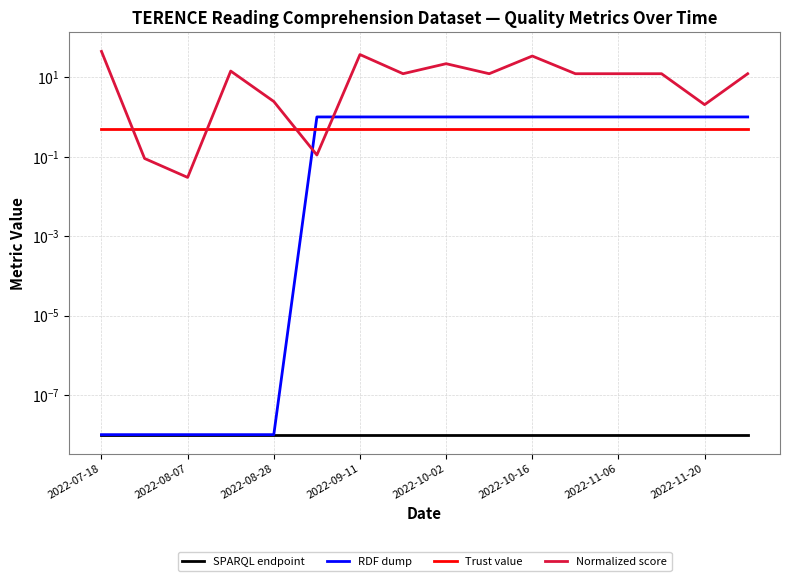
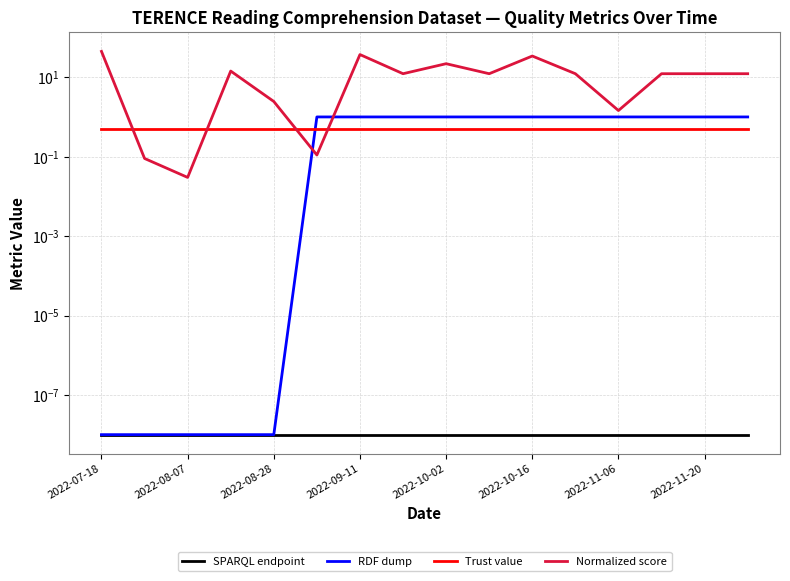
Normalized score, 2022-11-06: 12 -> 1.5
Normalized score, 2022-11-20: 2 -> 12
